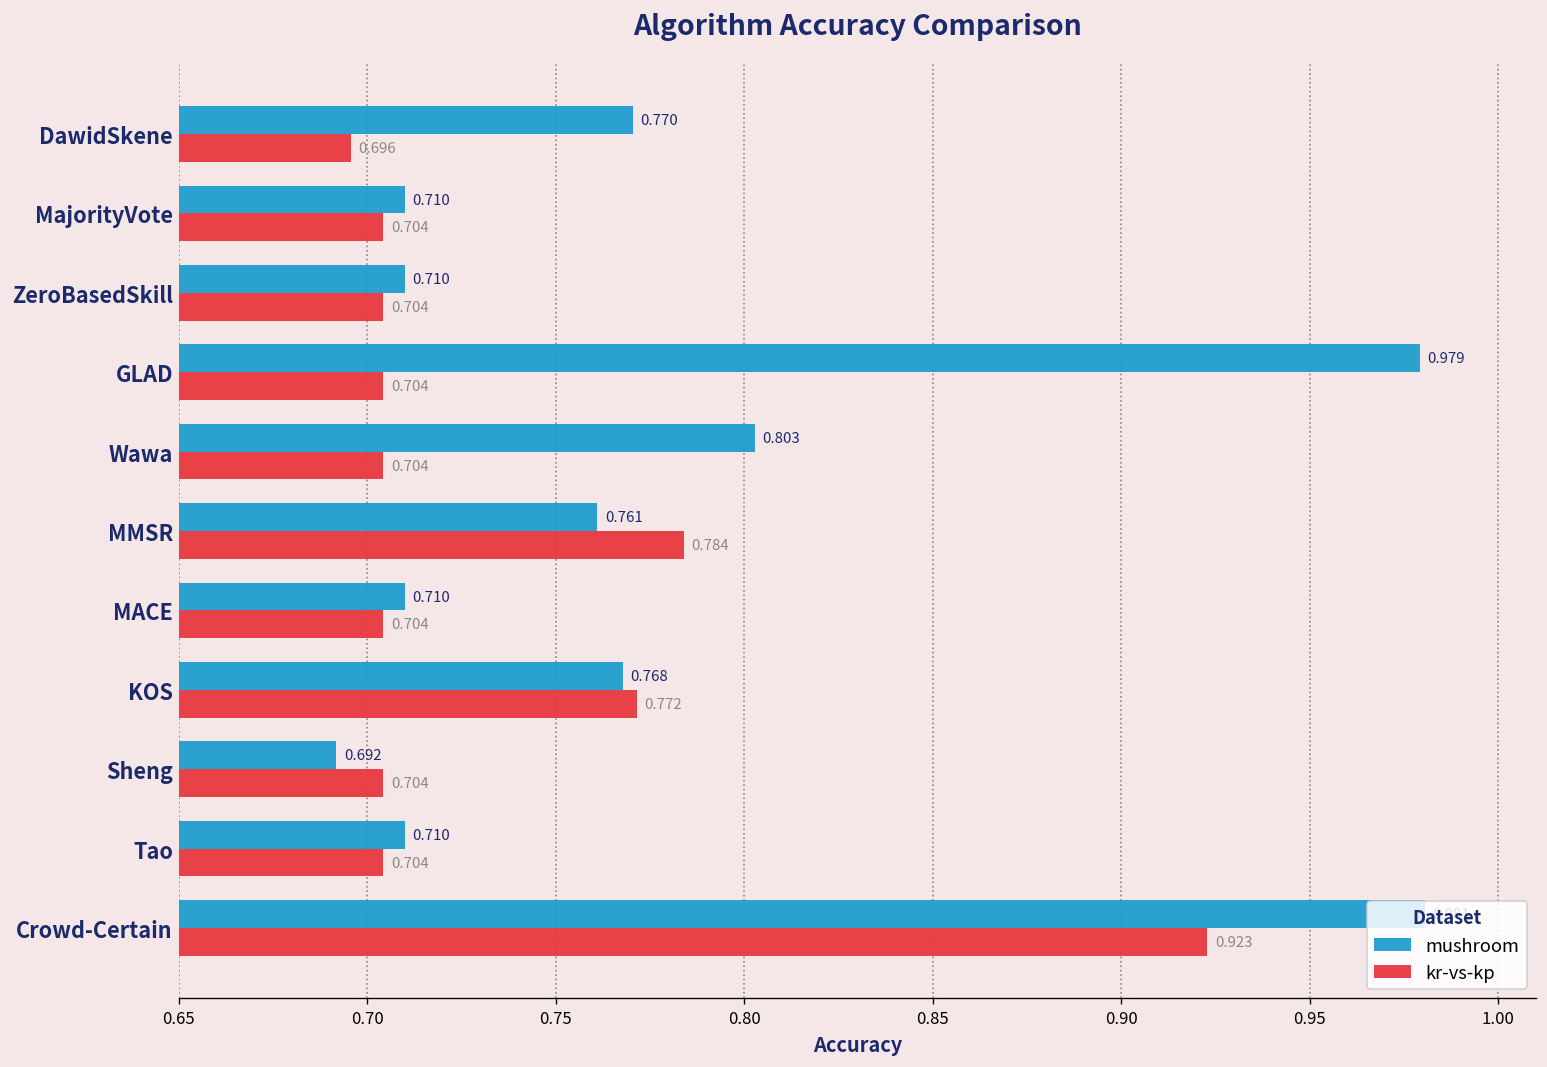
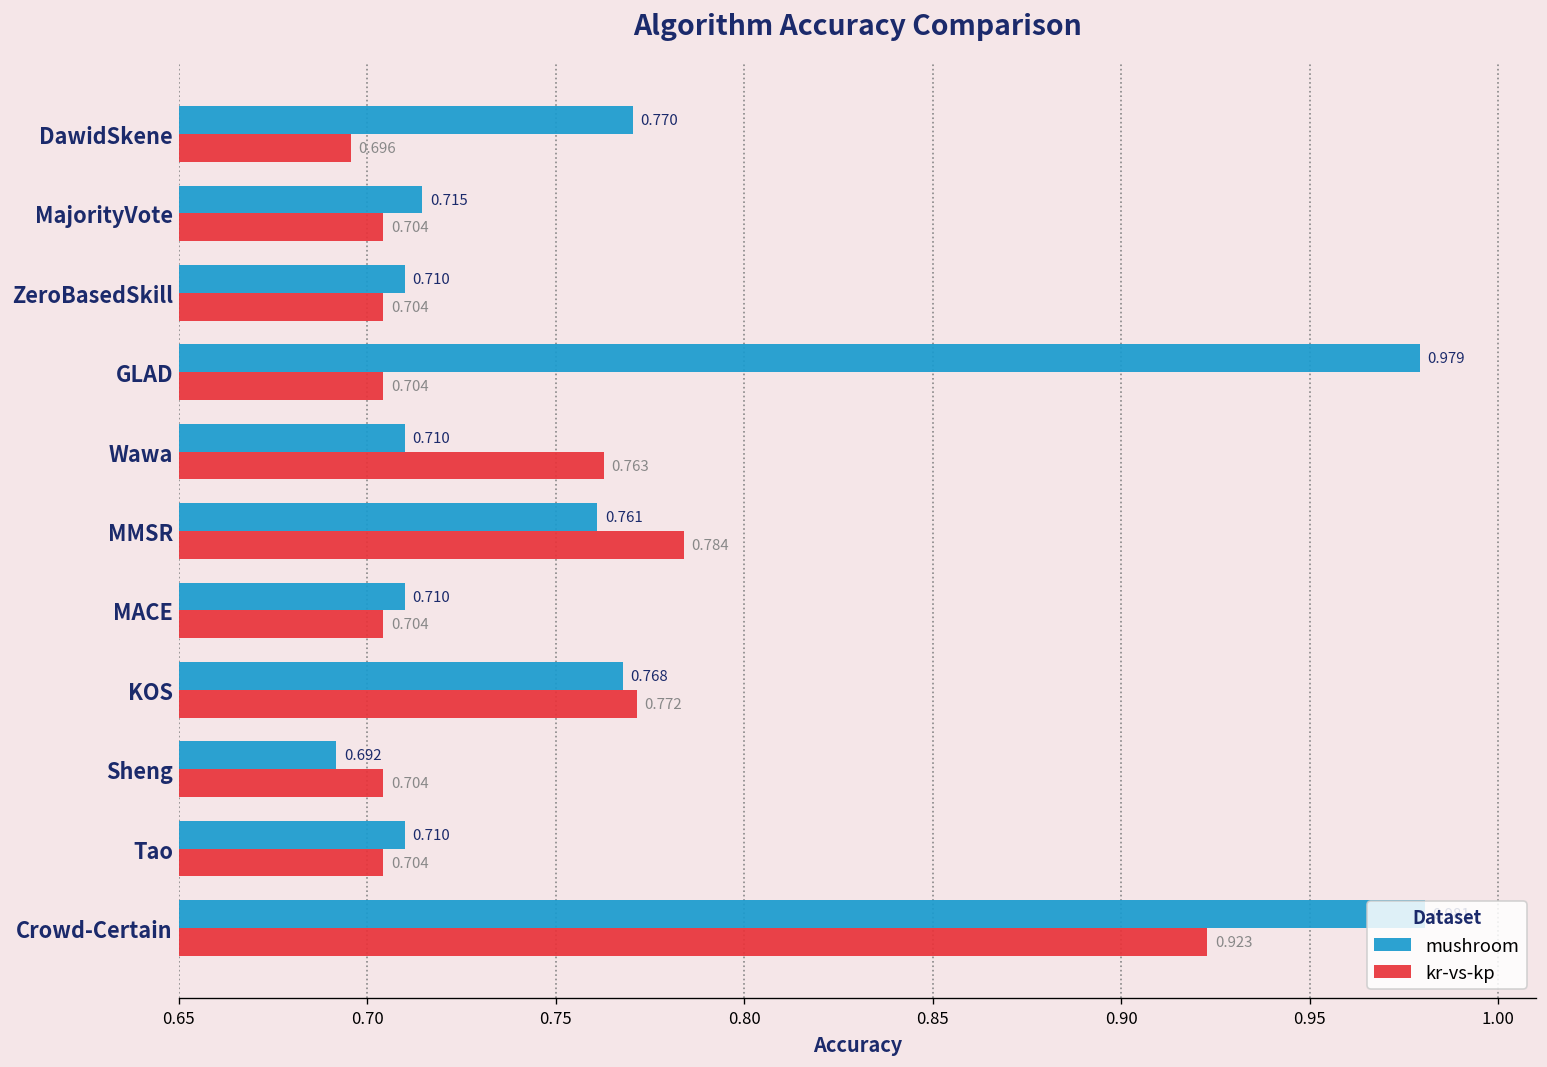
mushroom, MajorityVote: 0.710 -> 0.715
mushroom, Wawa: 0.803 -> 0.710
kr-vs-kp, Wawa: 0.704 -> 0.763
